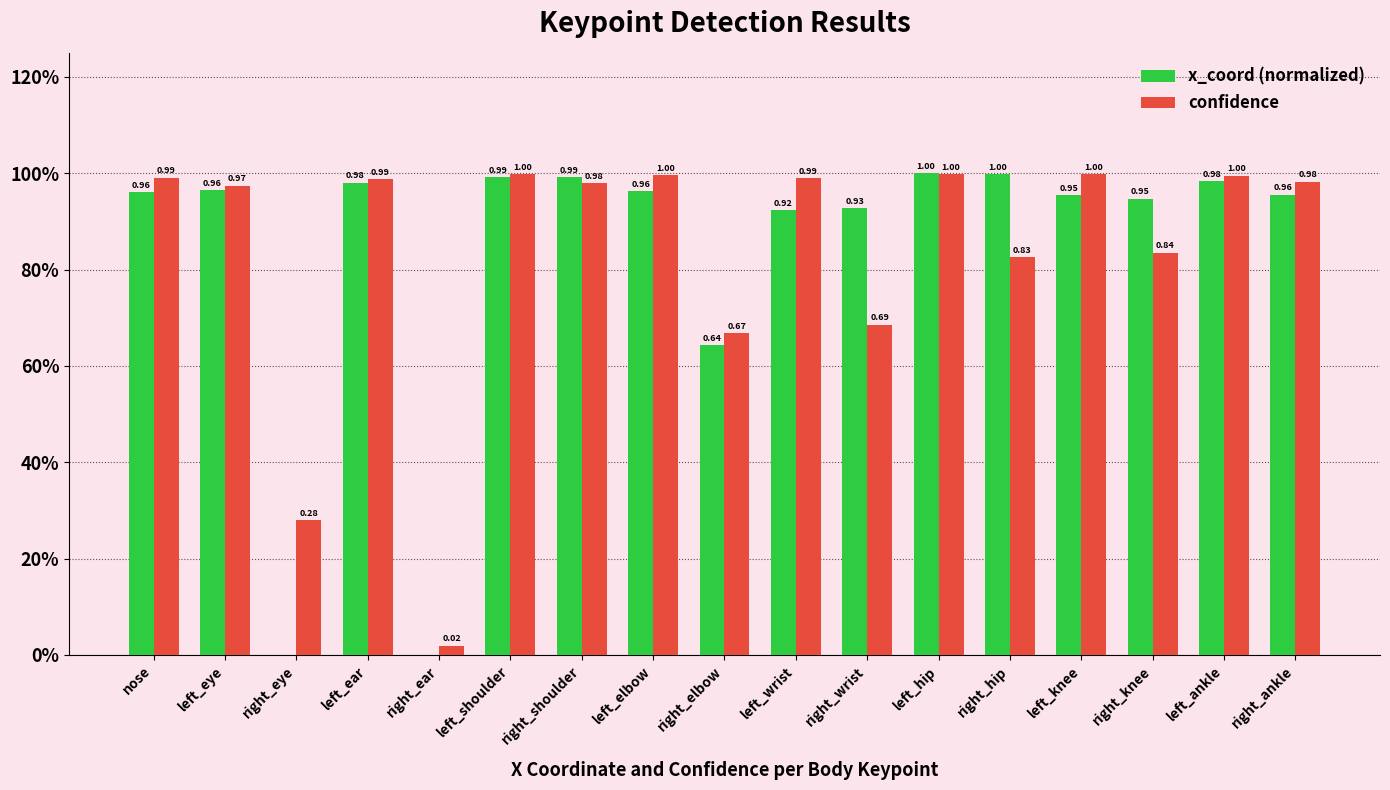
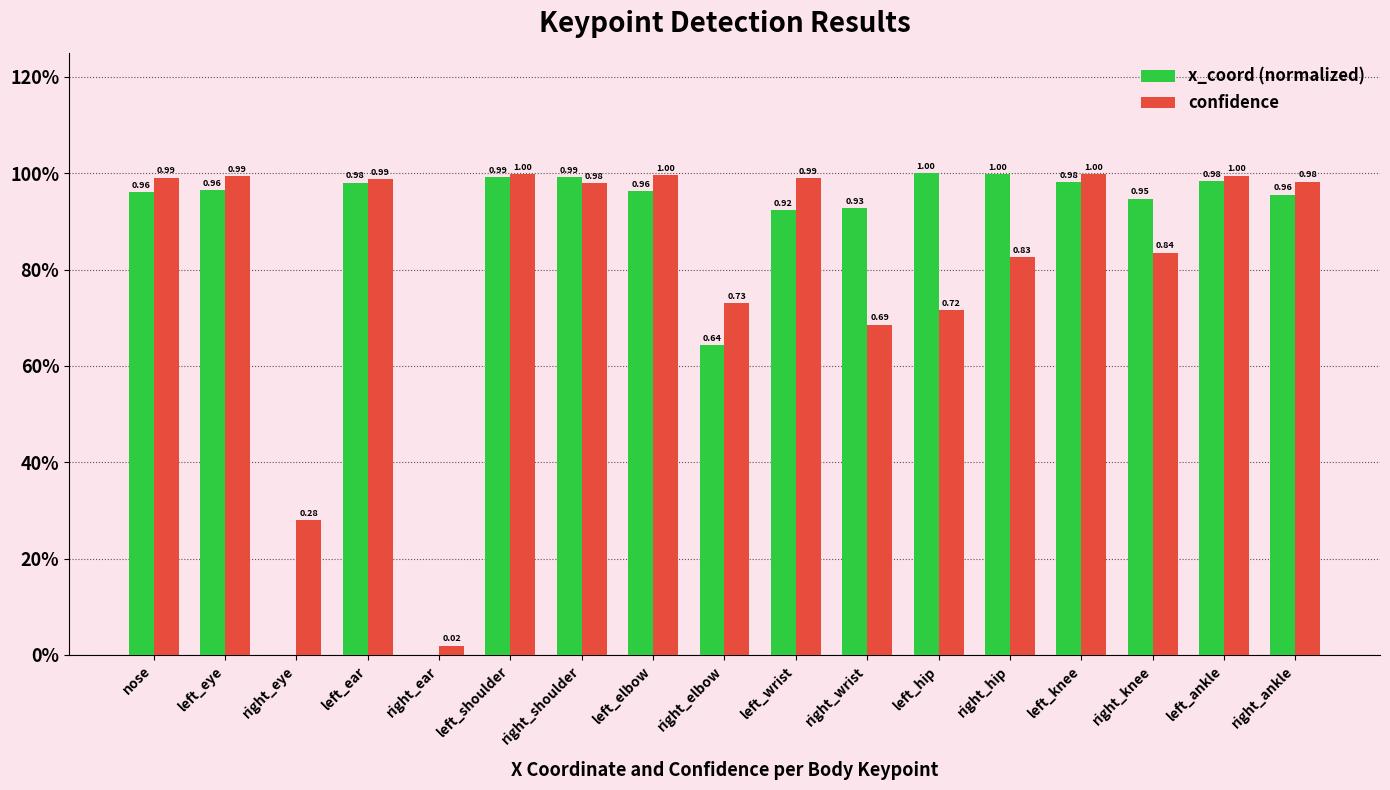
confidence, left_eye: 0.97 -> 0.99
confidence, right_elbow: 0.67 -> 0.73
confidence, left_hip: 1.00 -> 0.72
x_coord (normalized), left_knee: 0.95 -> 0.98
